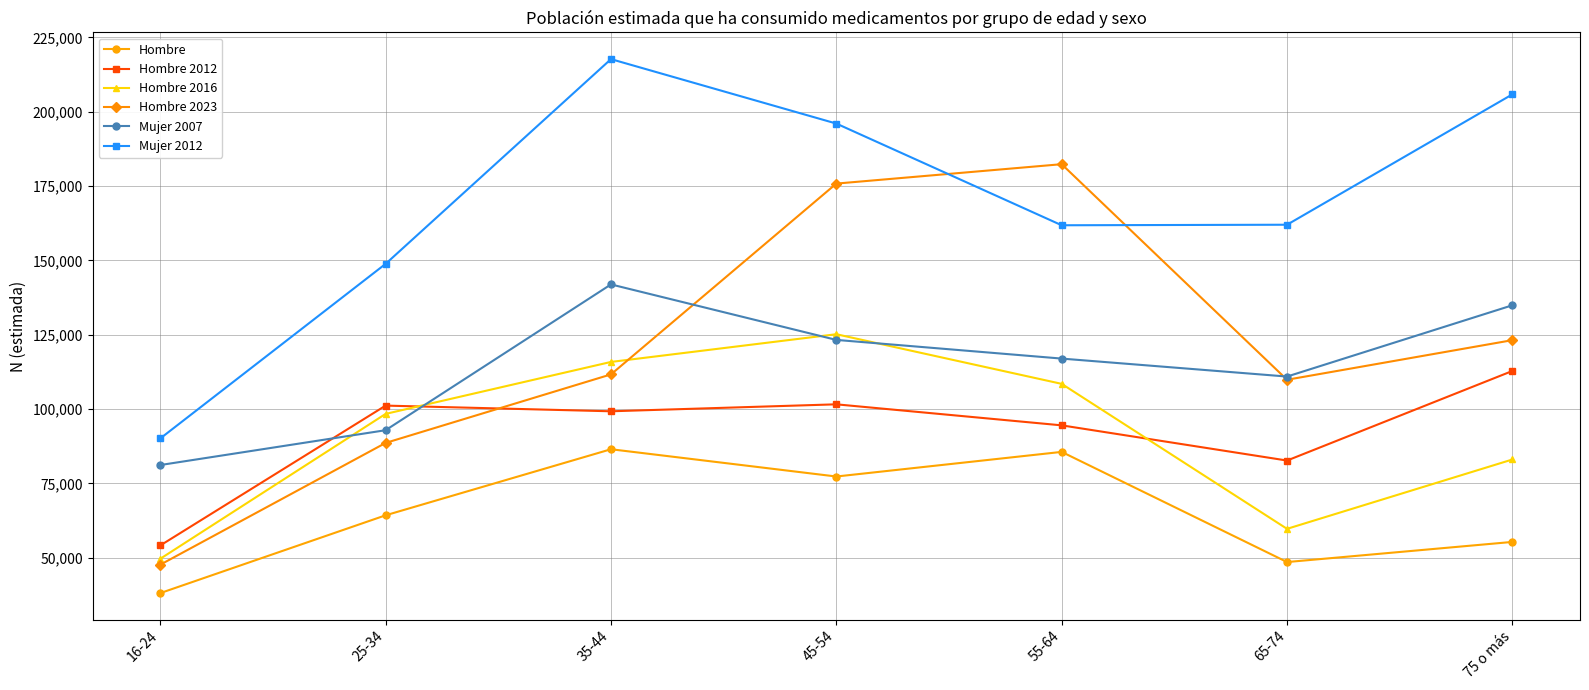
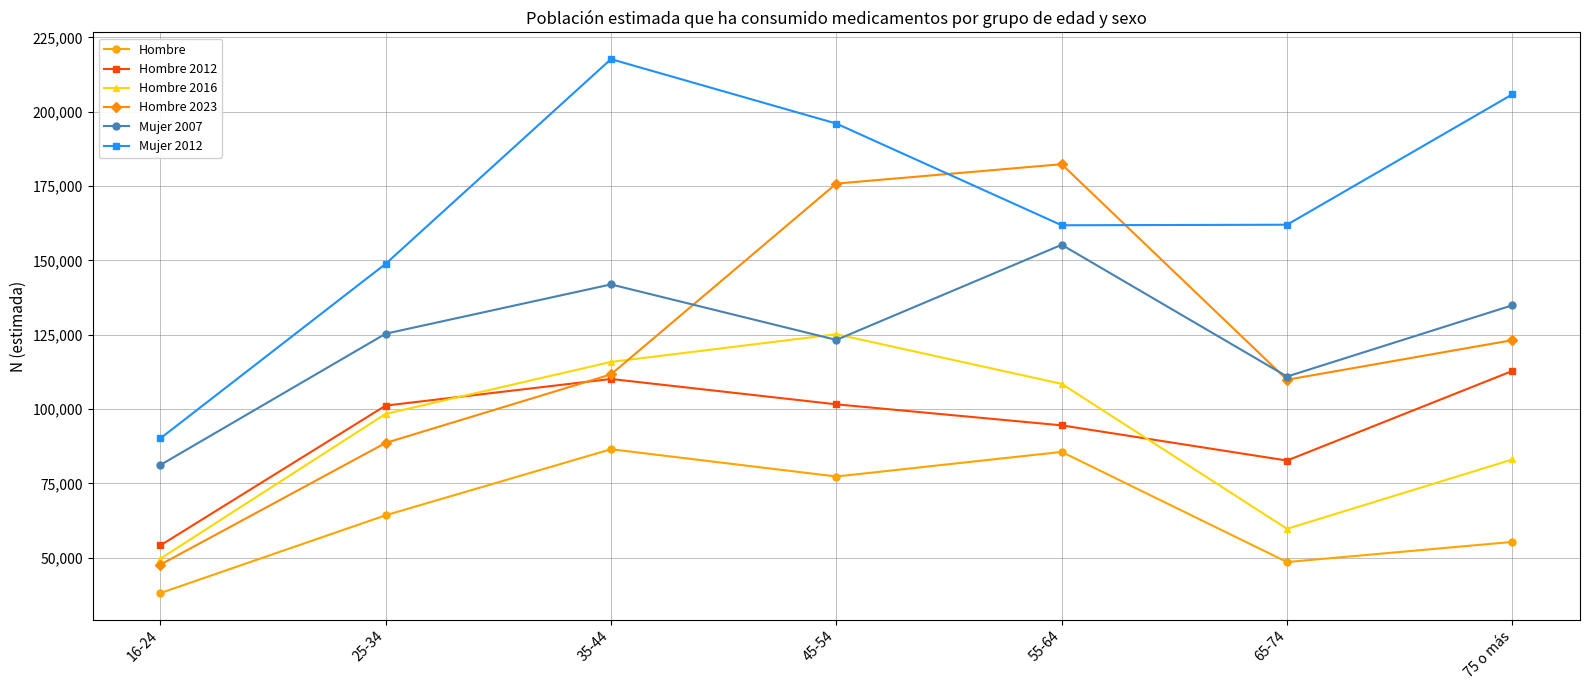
Mujer 2007, 25-34: 93,000 -> 125,000
Hombre 2012, 35-44: 99,000 -> 110,000
Mujer 2007, 55-64: 117,000 -> 155,000
